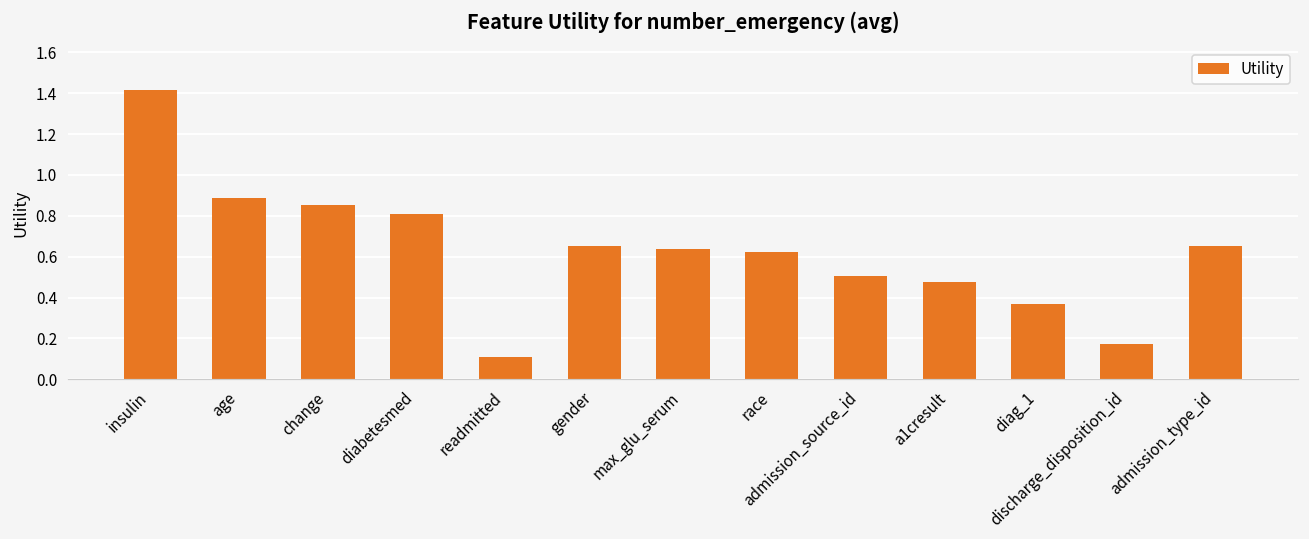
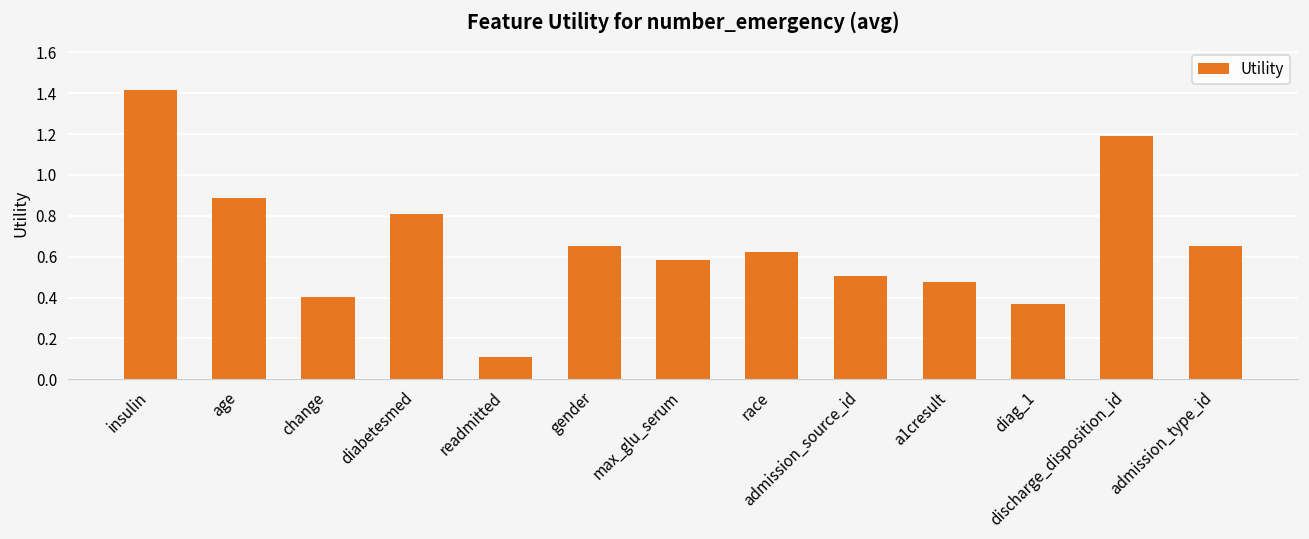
change: 0.85 -> 0.40
max_glu_serum: 0.64 -> 0.58
discharge_disposition_id: 0.17 -> 1.19
